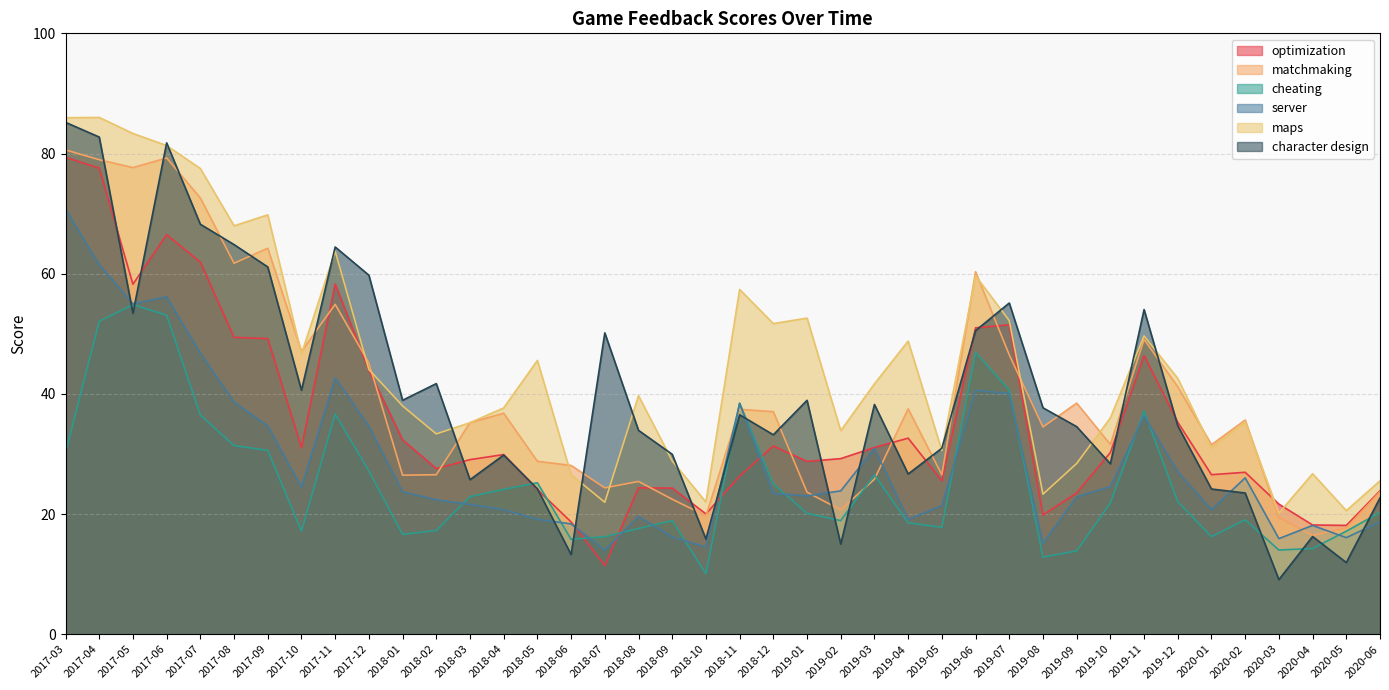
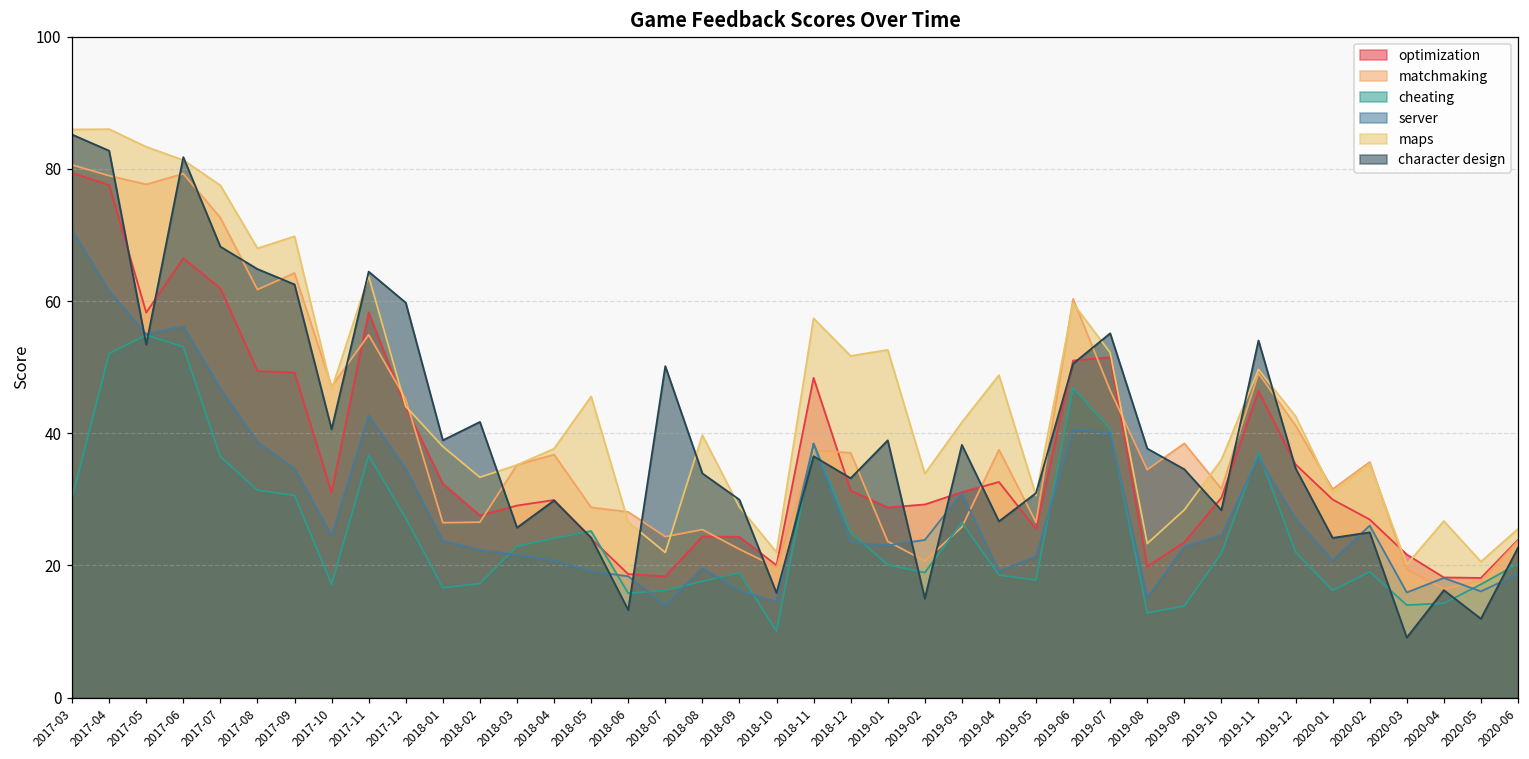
character design, 2017-09: 61 -> 63
optimization, 2018-07: 11 -> 18
optimization, 2018-11: 26 -> 48
optimization, 2020-01: 27 -> 30
character design, 2020-02: 24 -> 25
